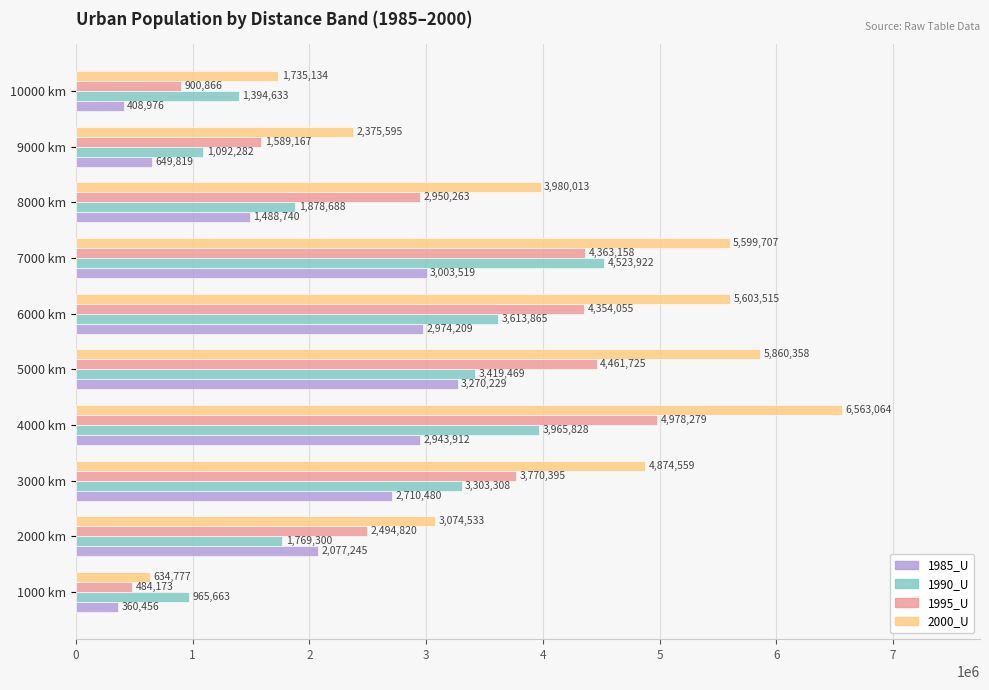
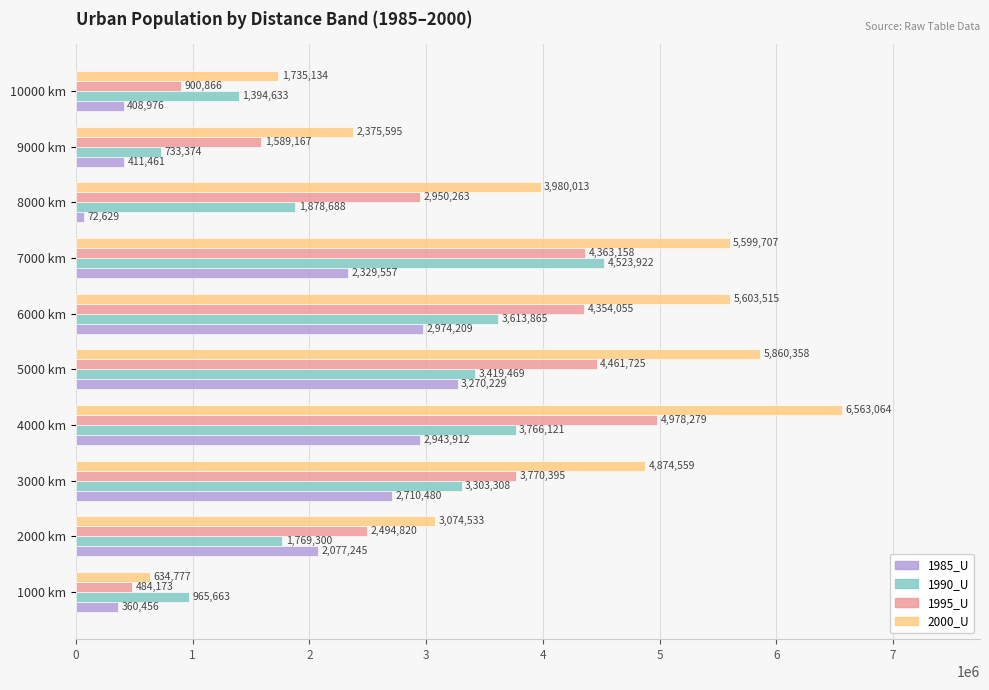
1990_U, 9000 km: 1,092,282 -> 733,374
1985_U, 9000 km: 649,819 -> 411,461
1985_U, 8000 km: 1,488,740 -> 72,629
1985_U, 7000 km: 3,003,519 -> 2,329,557
1990_U, 4000 km: 3,965,828 -> 3,766,121
